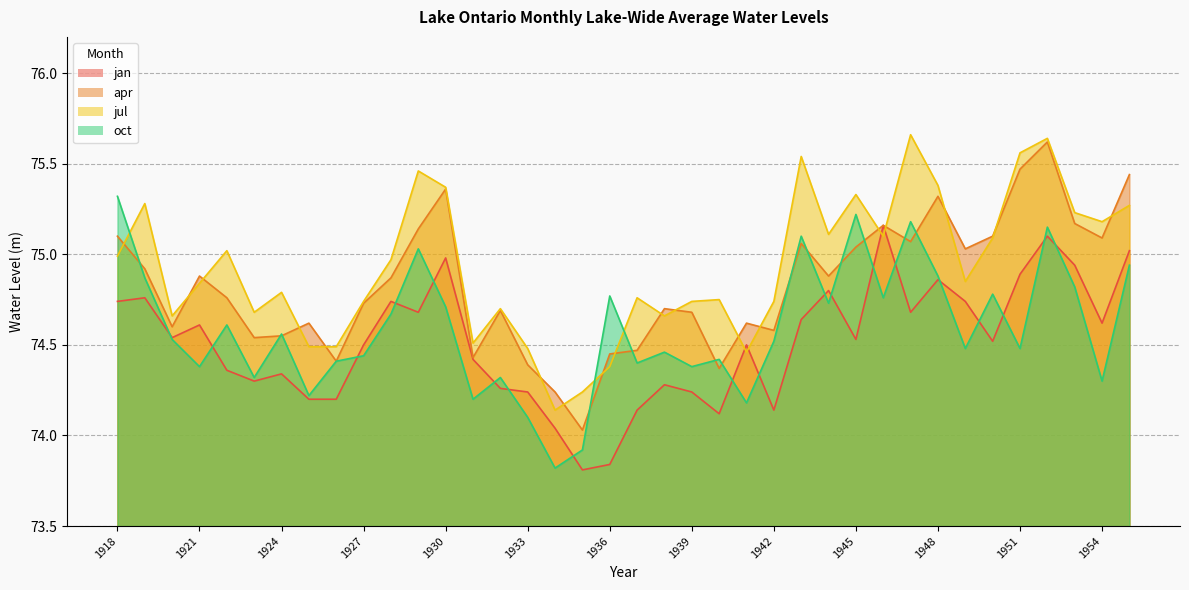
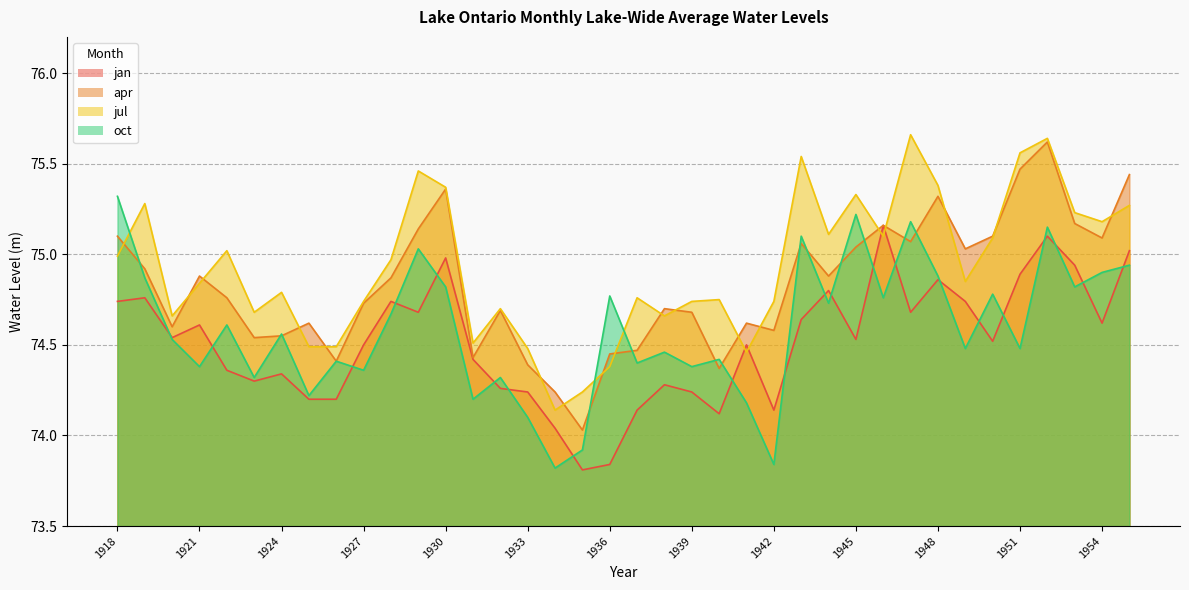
oct, 1927: 74.44 -> 74.36
oct, 1930: 74.71 -> 74.82
oct, 1942: 74.52 -> 73.84
oct, 1954: 74.3 -> 74.9
